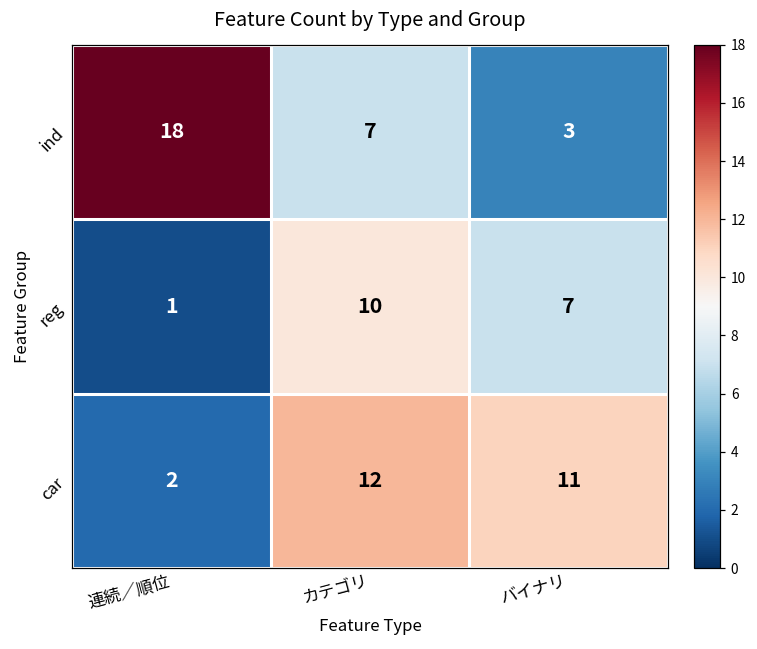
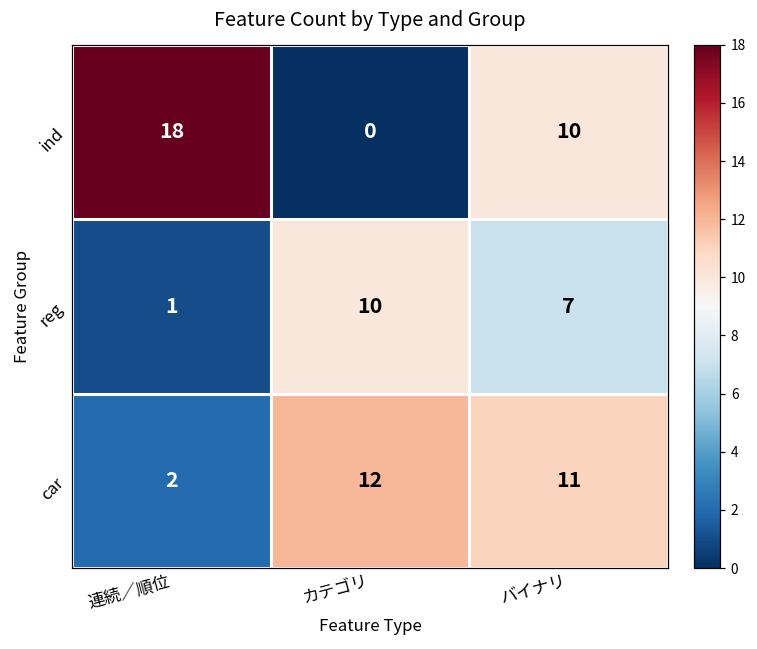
ind, カテゴリ: 7 -> 0
ind, バイナリ: 3 -> 10
